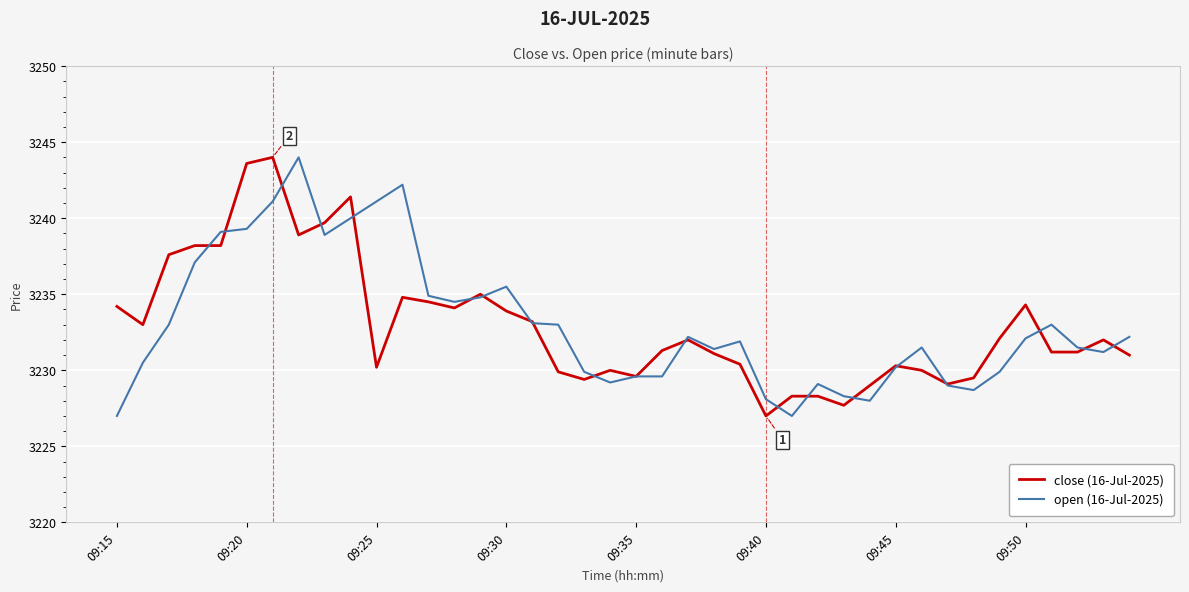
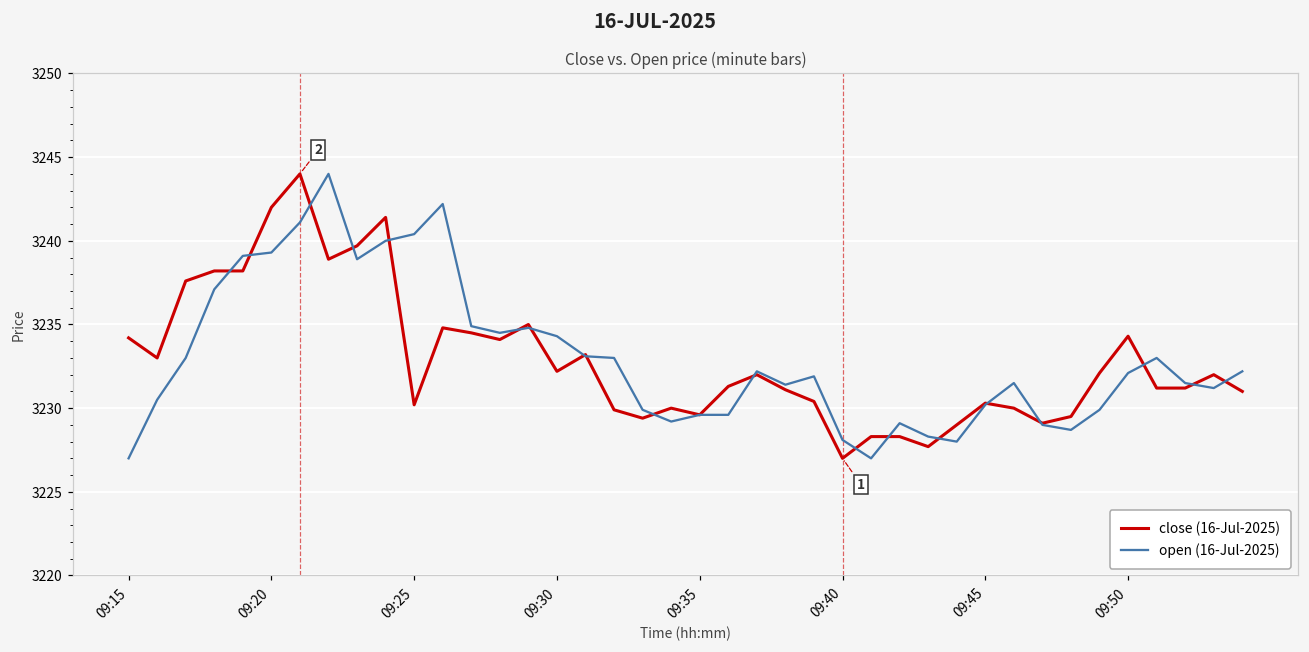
close (16-Jul-2025), 09:20: 3243.6 -> 3242.0
open (16-Jul-2025), 09:25: 3241.1 -> 3240.4
close (16-Jul-2025), 09:30: 3233.9 -> 3232.2
open (16-Jul-2025), 09:30: 3235.5 -> 3234.3
